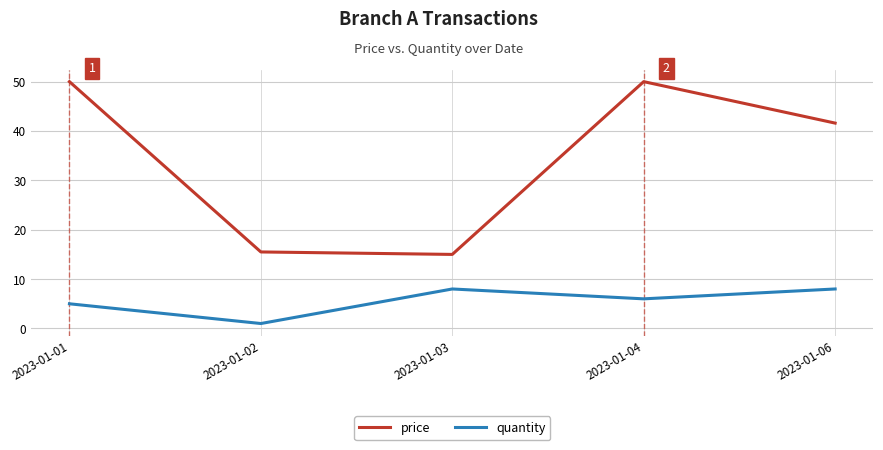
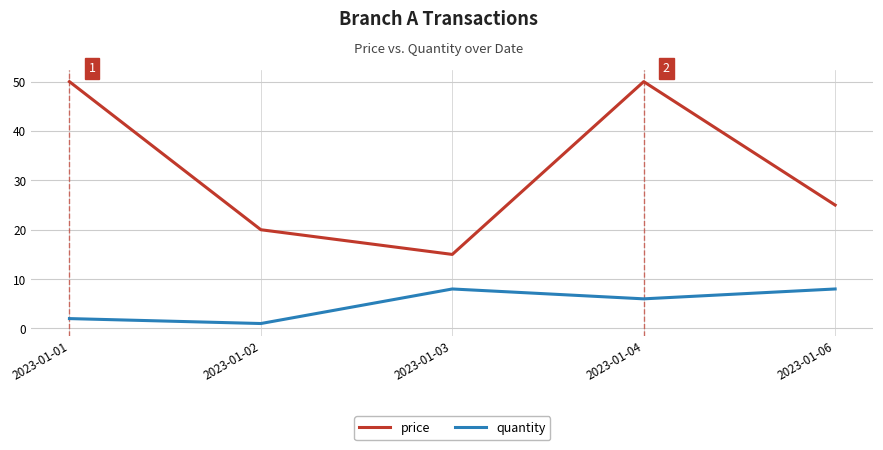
quantity, 2023-01-01: 5 -> 2
price, 2023-01-02: 16 -> 20
price, 2023-01-06: 42 -> 25
